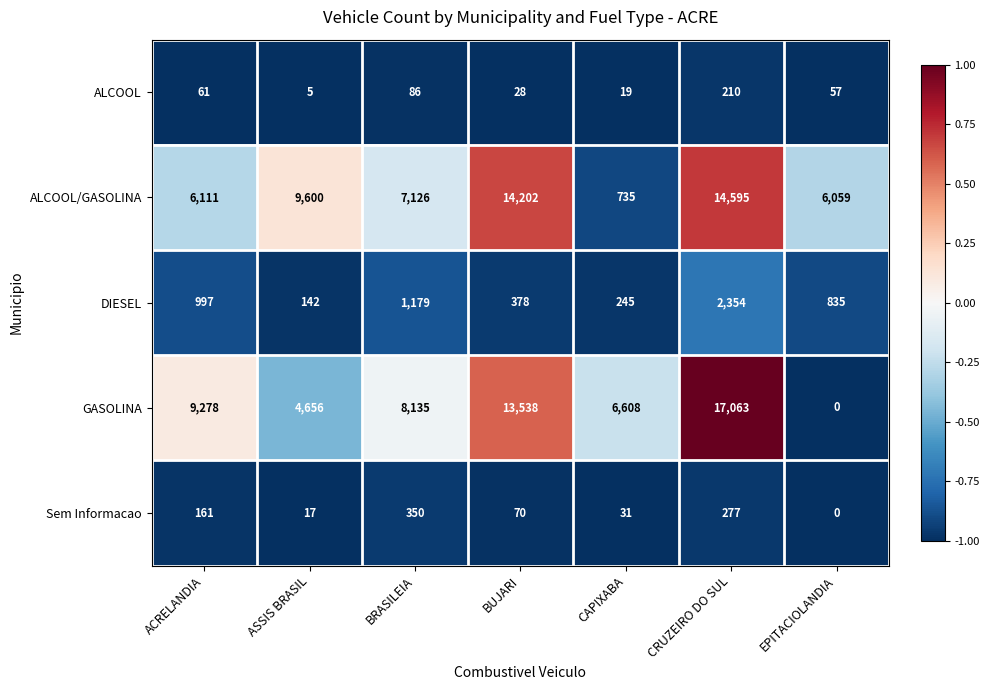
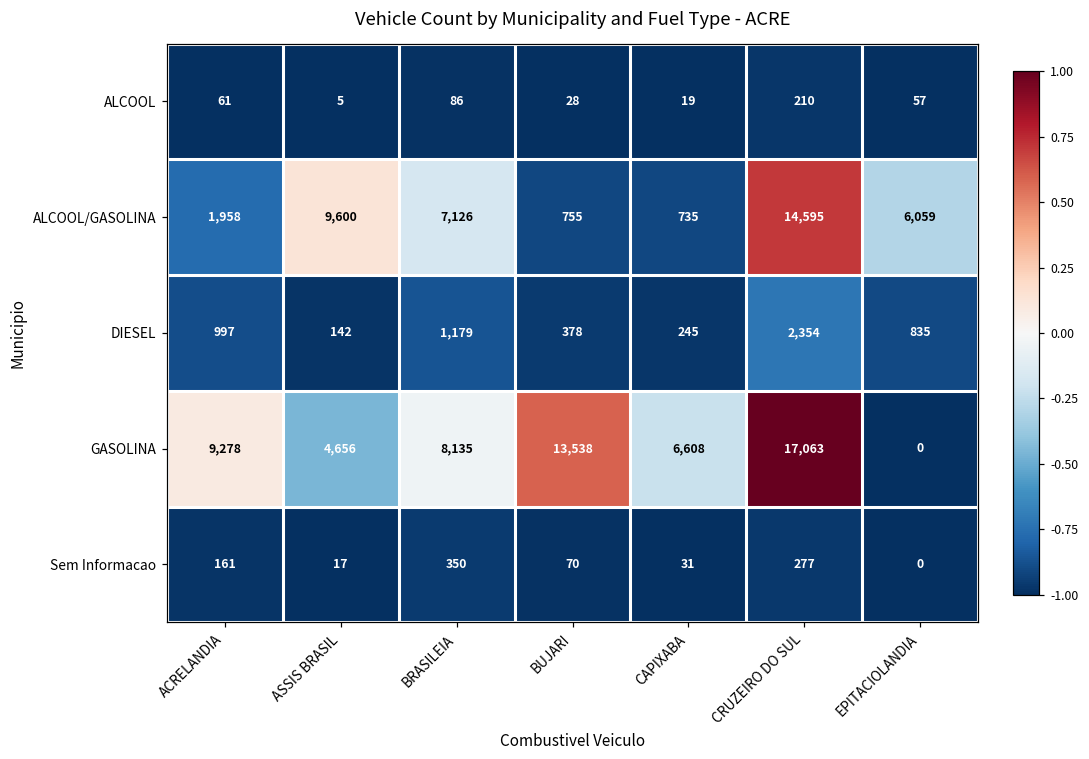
ALCOOL/GASOLINA, ACRELANDIA: 6,111 -> 1,958
ALCOOL/GASOLINA, BUJARI: 14,202 -> 755
